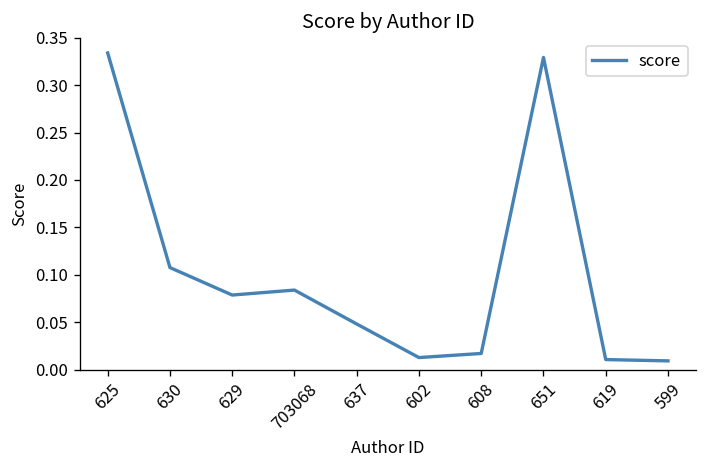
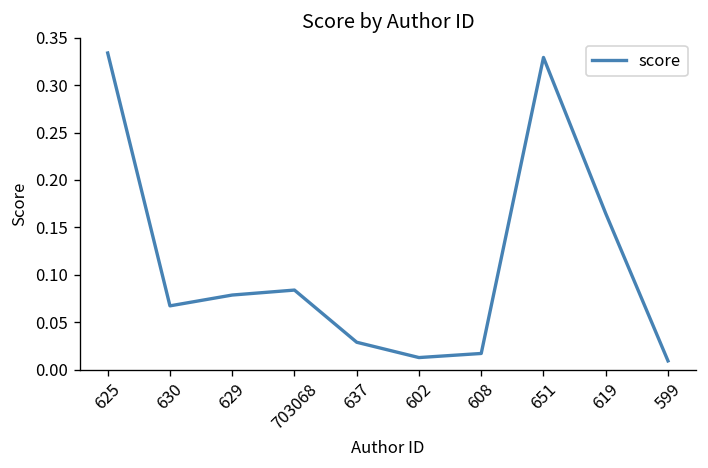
630: 0.11 -> 0.07
637: 0.05 -> 0.03
619: 0.01 -> 0.16
